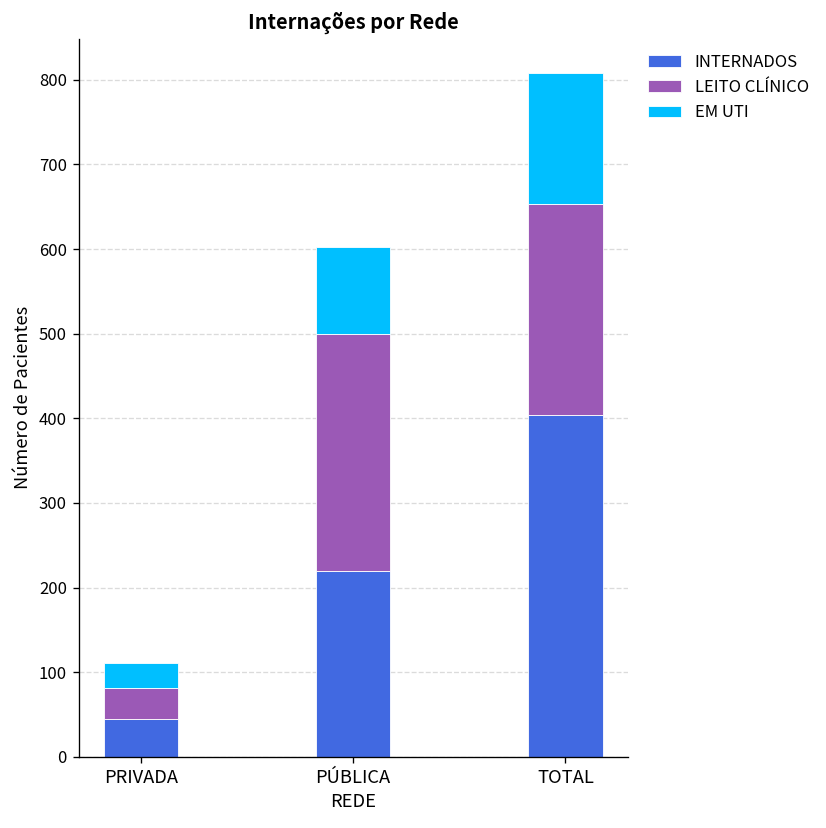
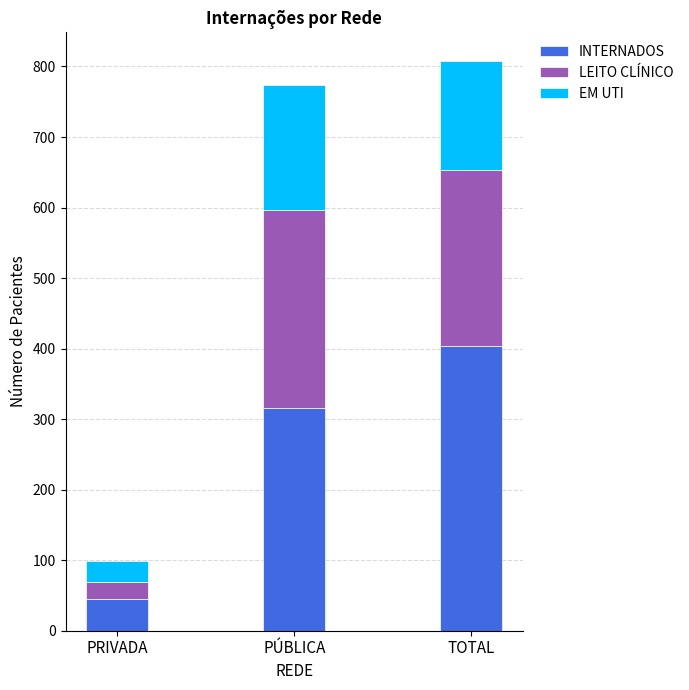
LEITO CLÍNICO, PRIVADA: 40 -> 20
INTERNADOS, PÚBLICA: 220 -> 320
EM UTI, PÚBLICA: 100 -> 180
